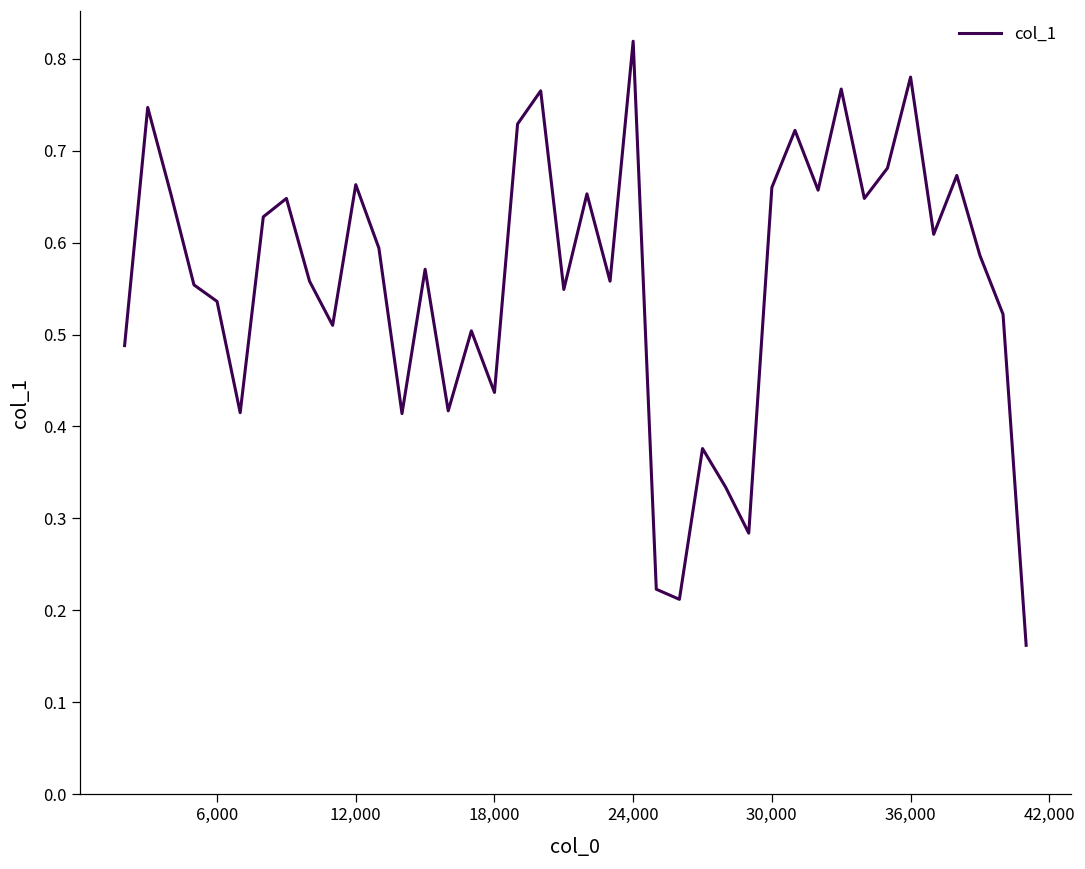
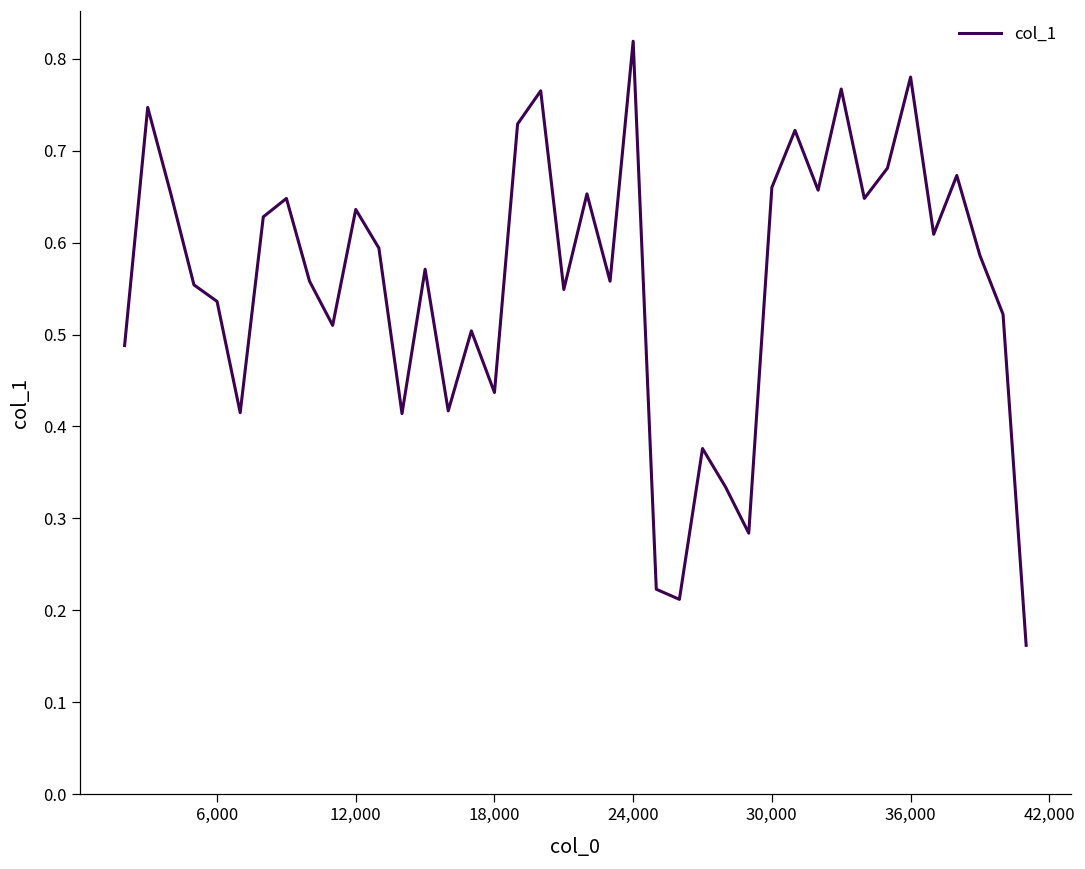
12,000: 0.66 -> 0.64
